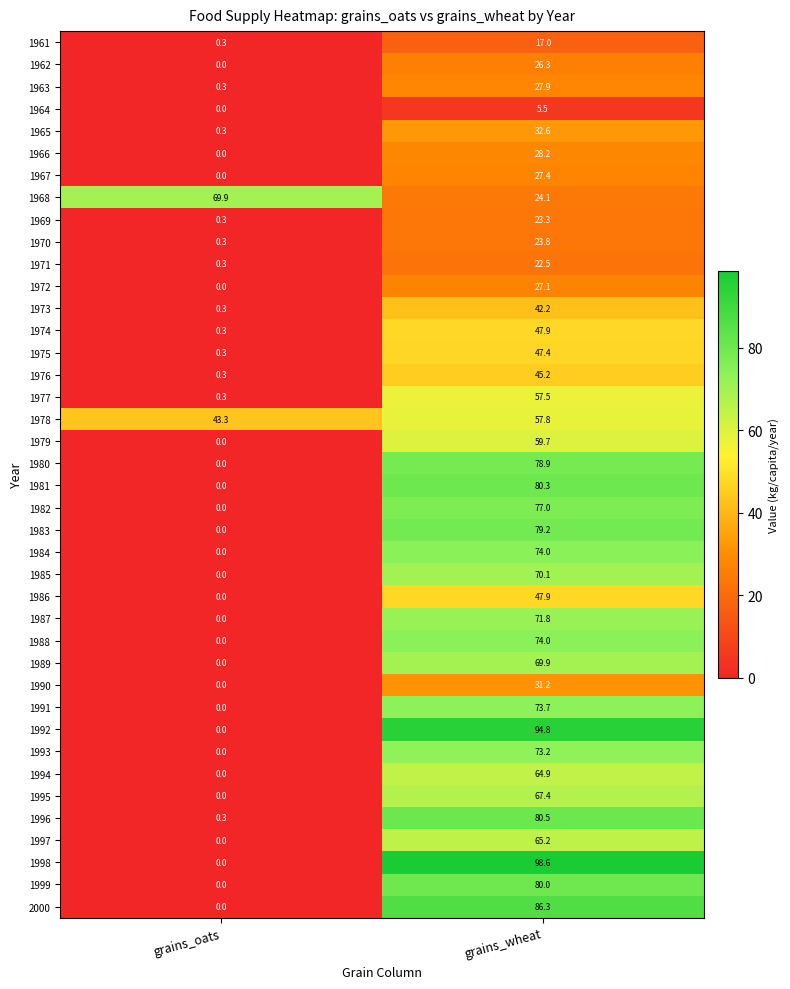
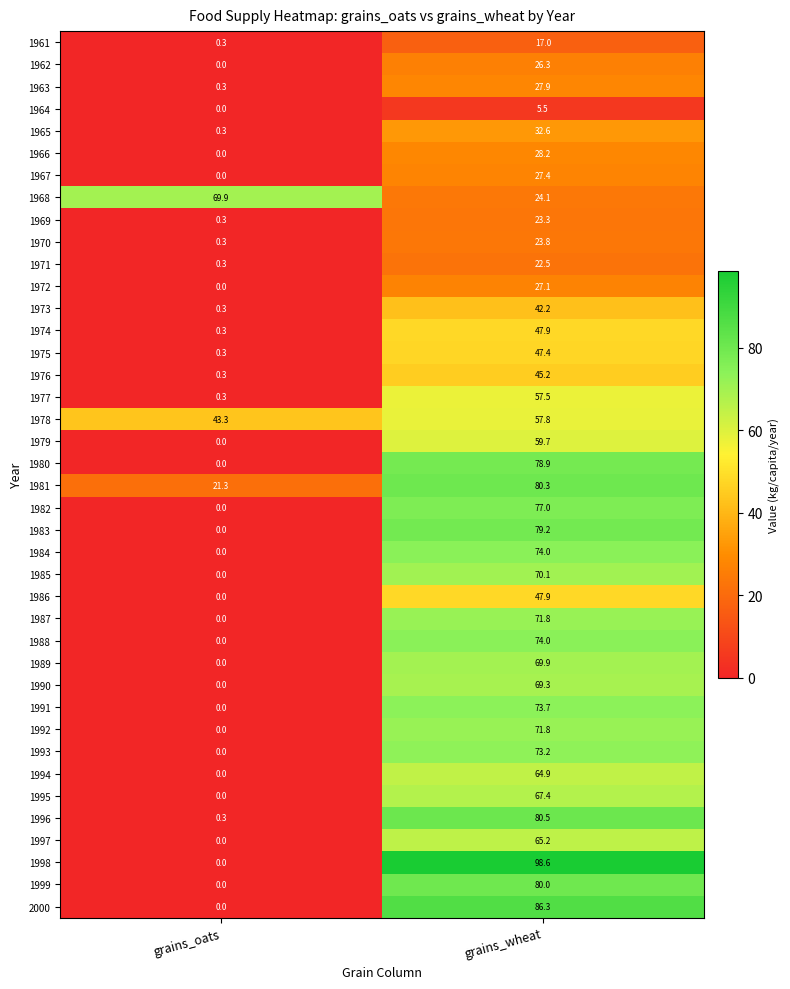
1981, grains_oats: 0.0 -> 21.3
1990, grains_wheat: 31.2 -> 69.3
1992, grains_wheat: 94.8 -> 71.8
